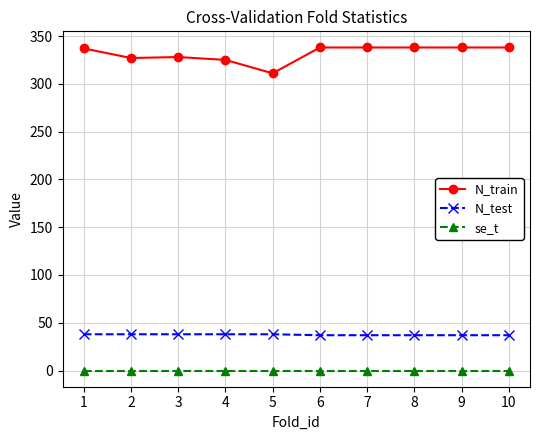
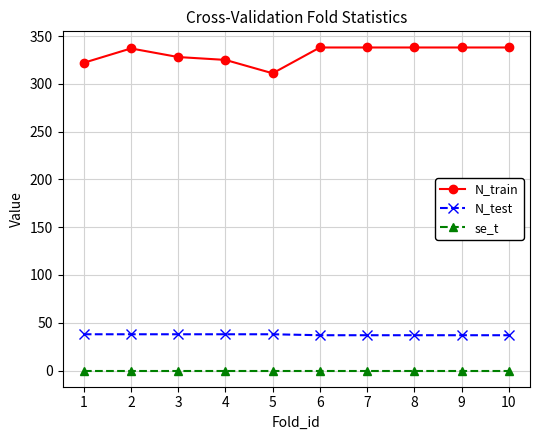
N_train, 1: 340 -> 320
N_train, 2: 330 -> 340
